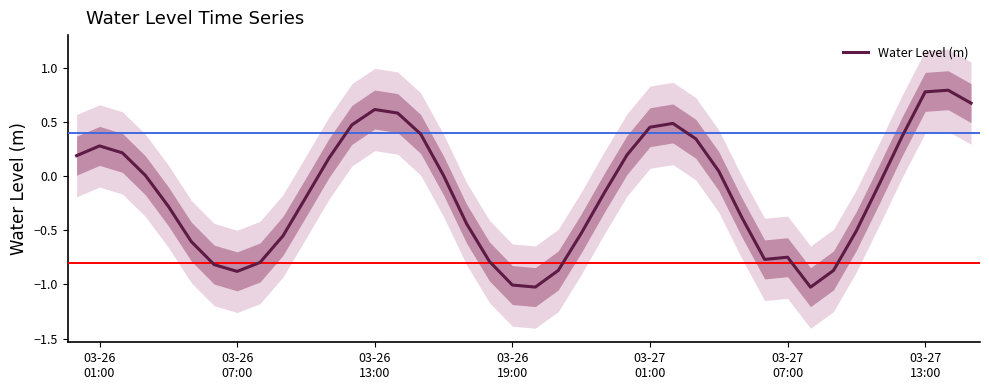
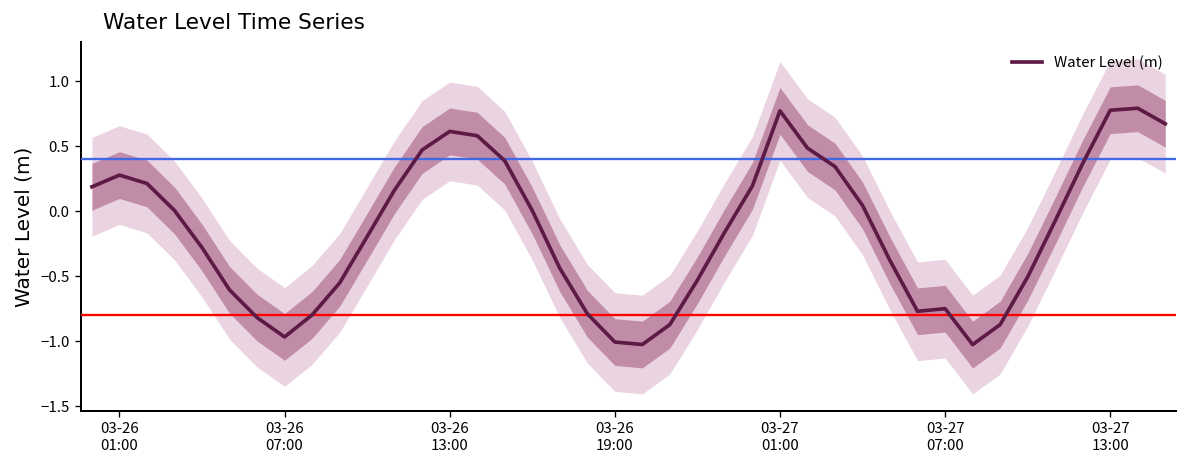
Water Level (m), 03-26 07:00: -0.88 -> -0.97
Water Level (m), 03-27 01:00: 0.45 -> 0.77
